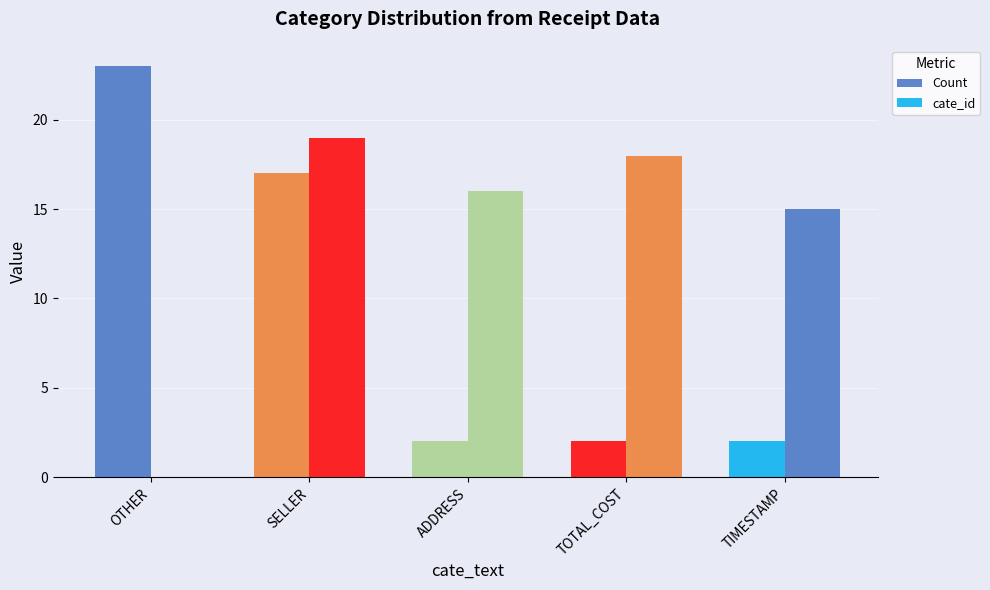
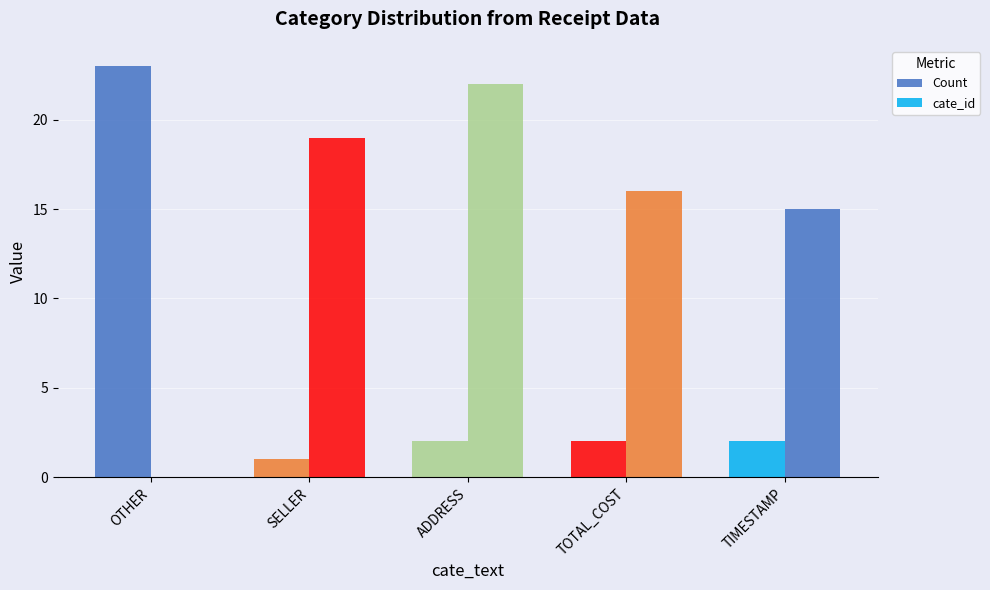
Count, SELLER: 17 -> 1
cate_id, ADDRESS: 16 -> 22
cate_id, TOTAL_COST: 18 -> 16
